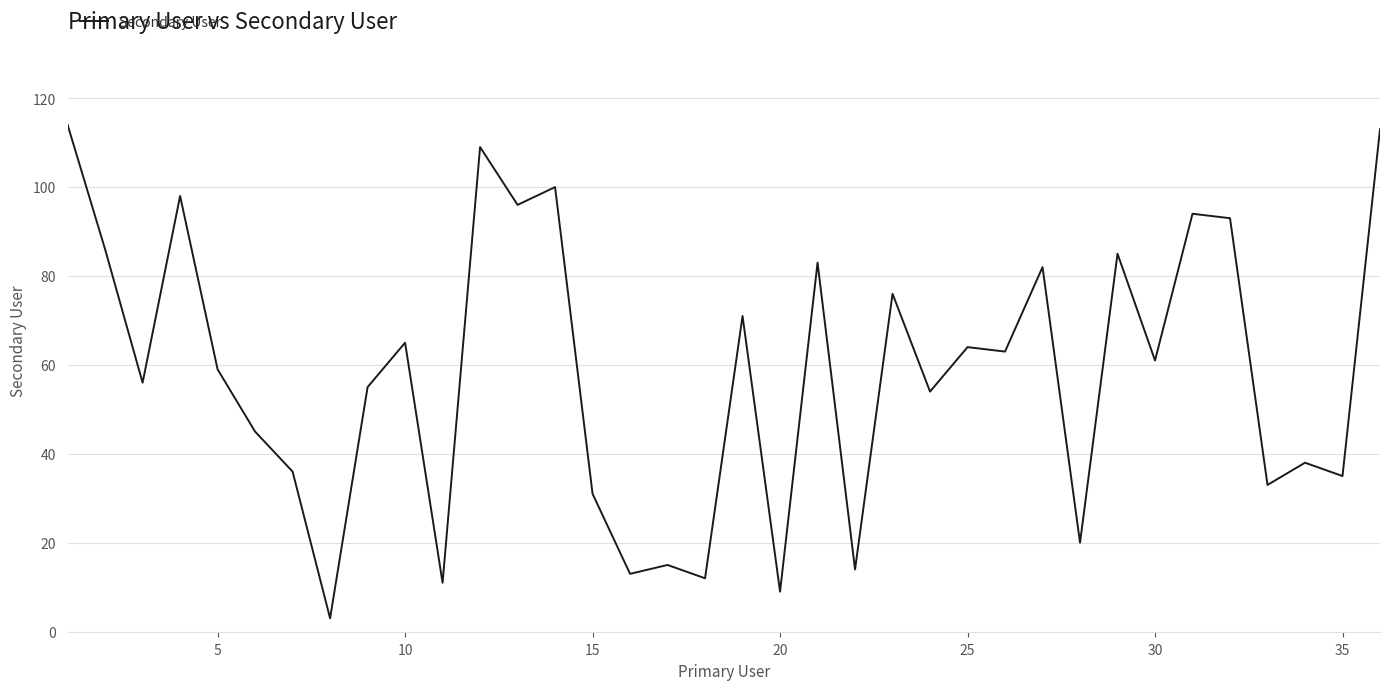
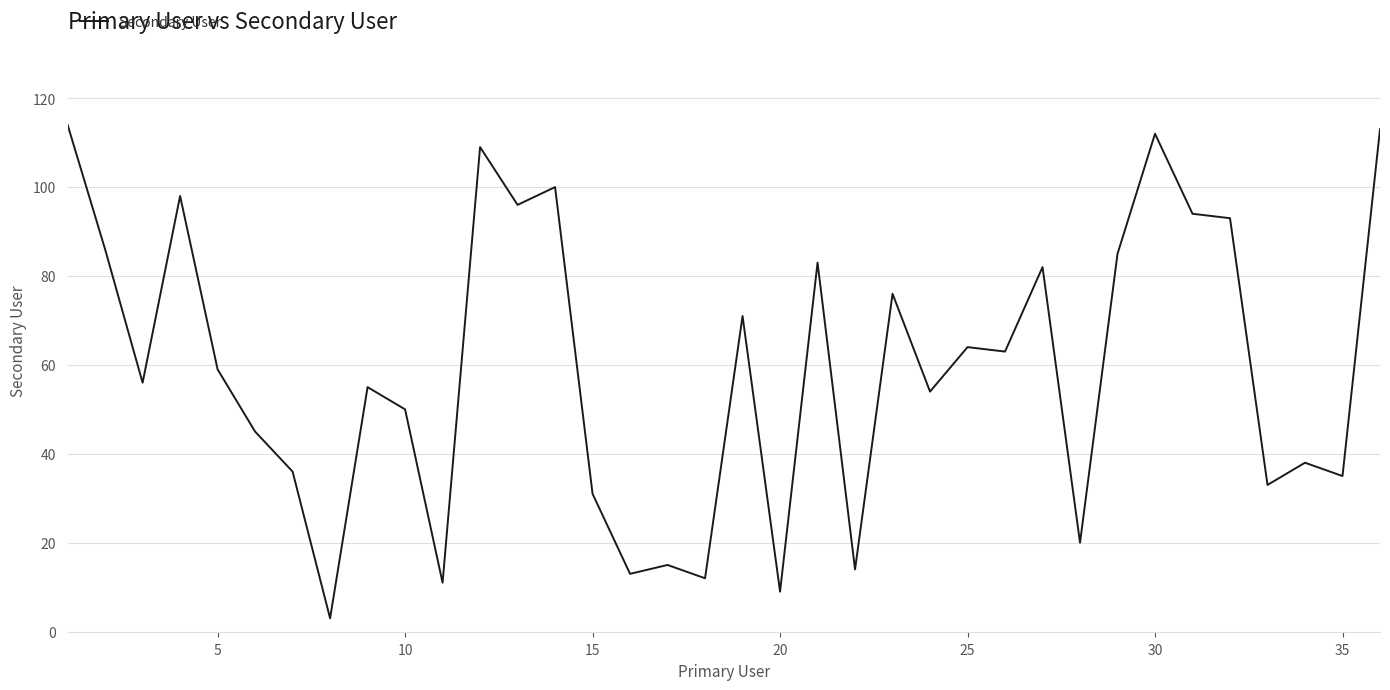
10: 65 -> 50
30: 61 -> 112
